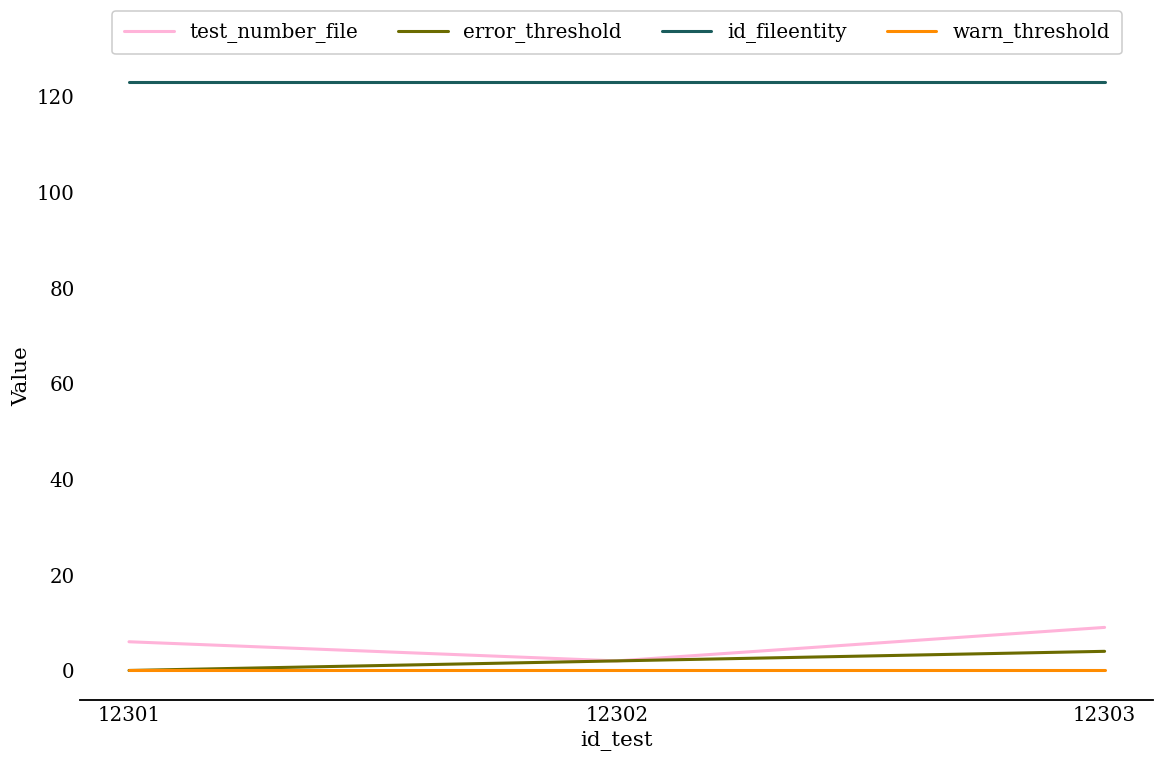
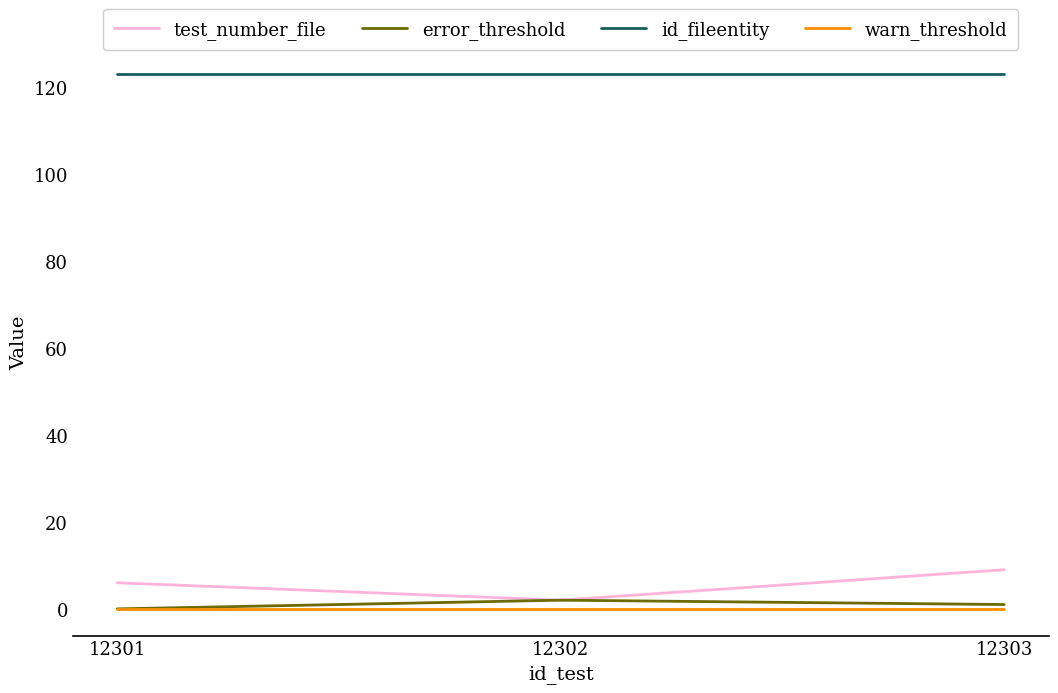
error_threshold, 12303: 4 -> 1
